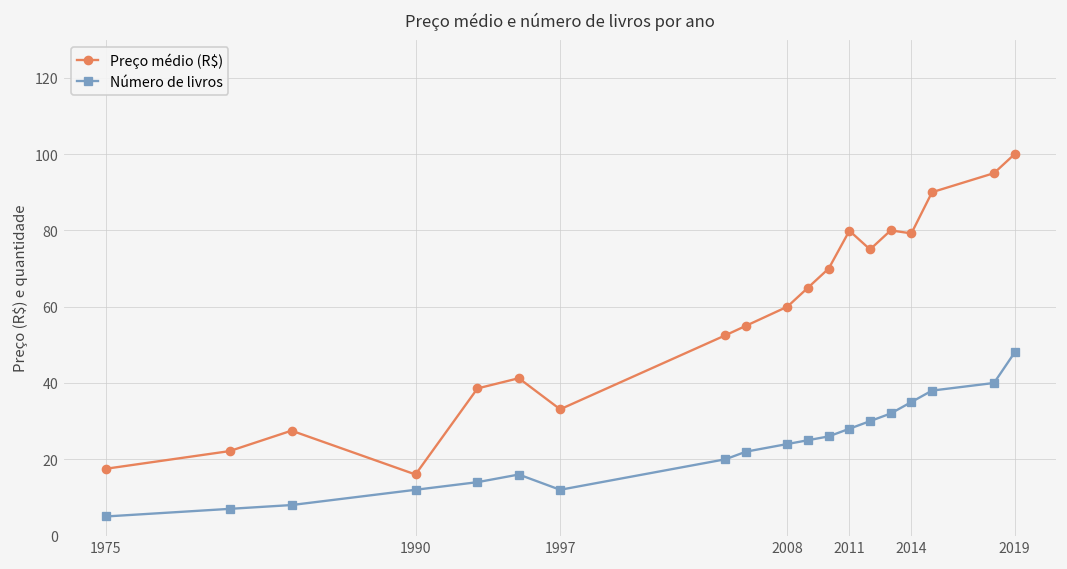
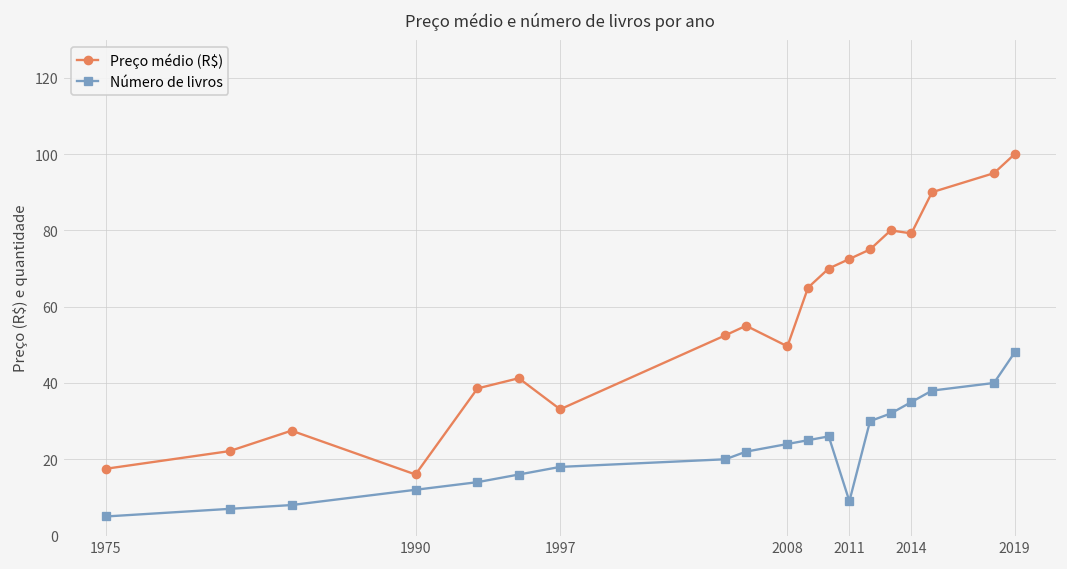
Número de livros, 1997: 12 -> 18
Preço médio (R$), 2008: 60 -> 50
Preço médio (R$), 2011: 80 -> 73
Número de livros, 2011: 28 -> 9
